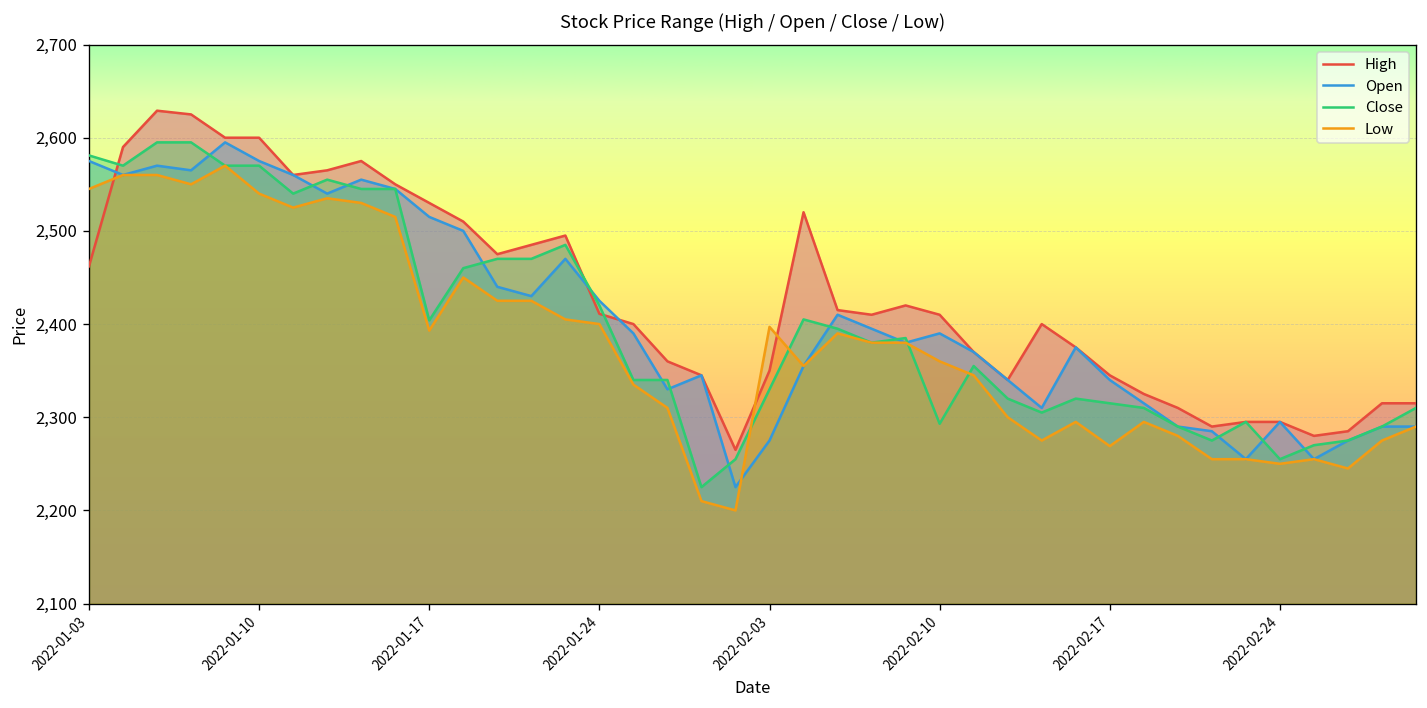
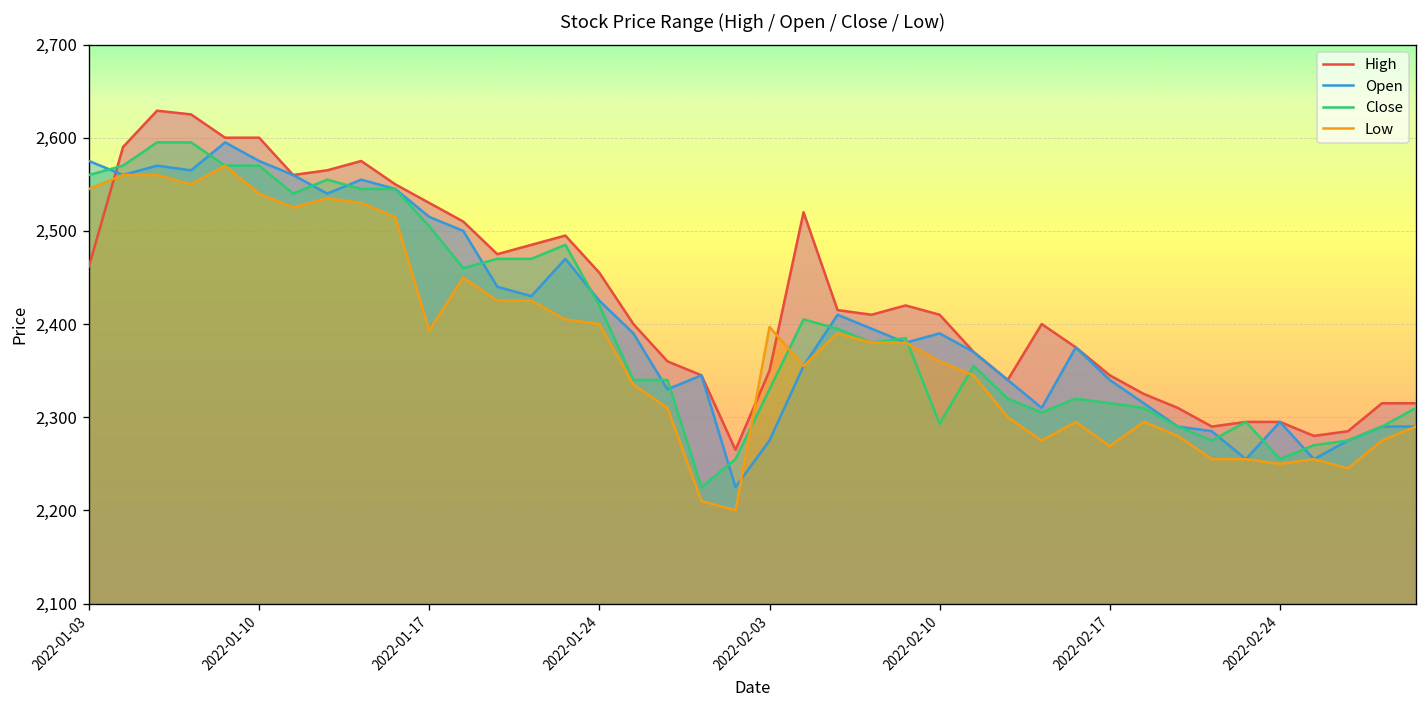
Close, 2022-01-03: 2,580 -> 2,560
Close, 2022-01-17: 2,400 -> 2,510
High, 2022-01-24: 2,410 -> 2,460
